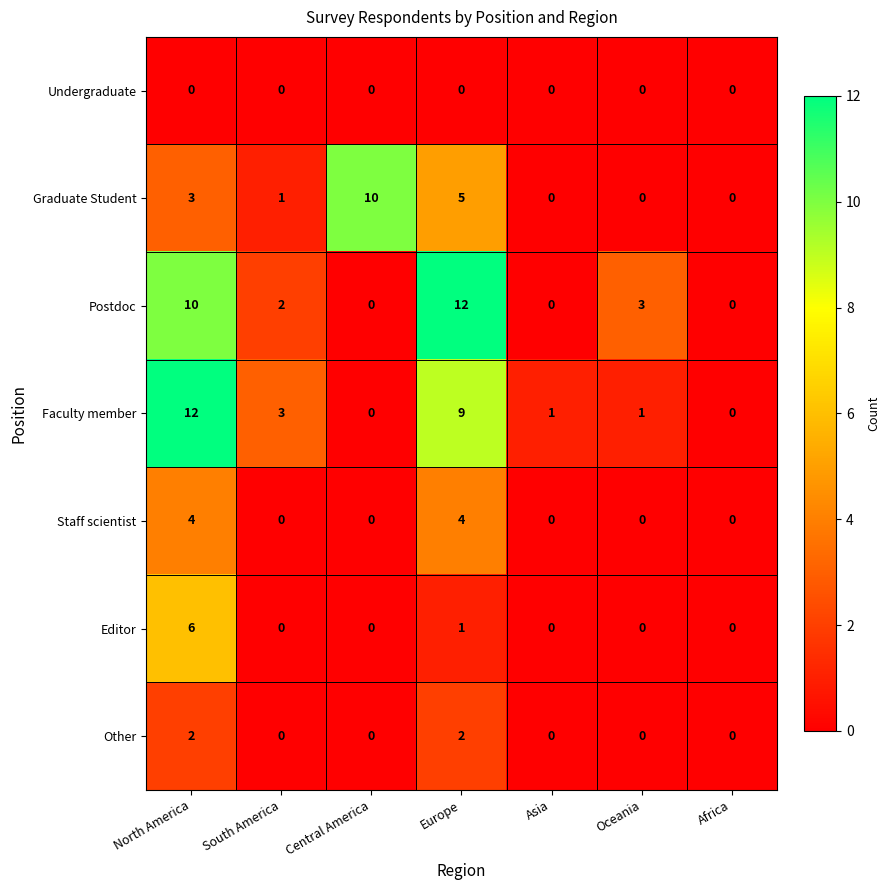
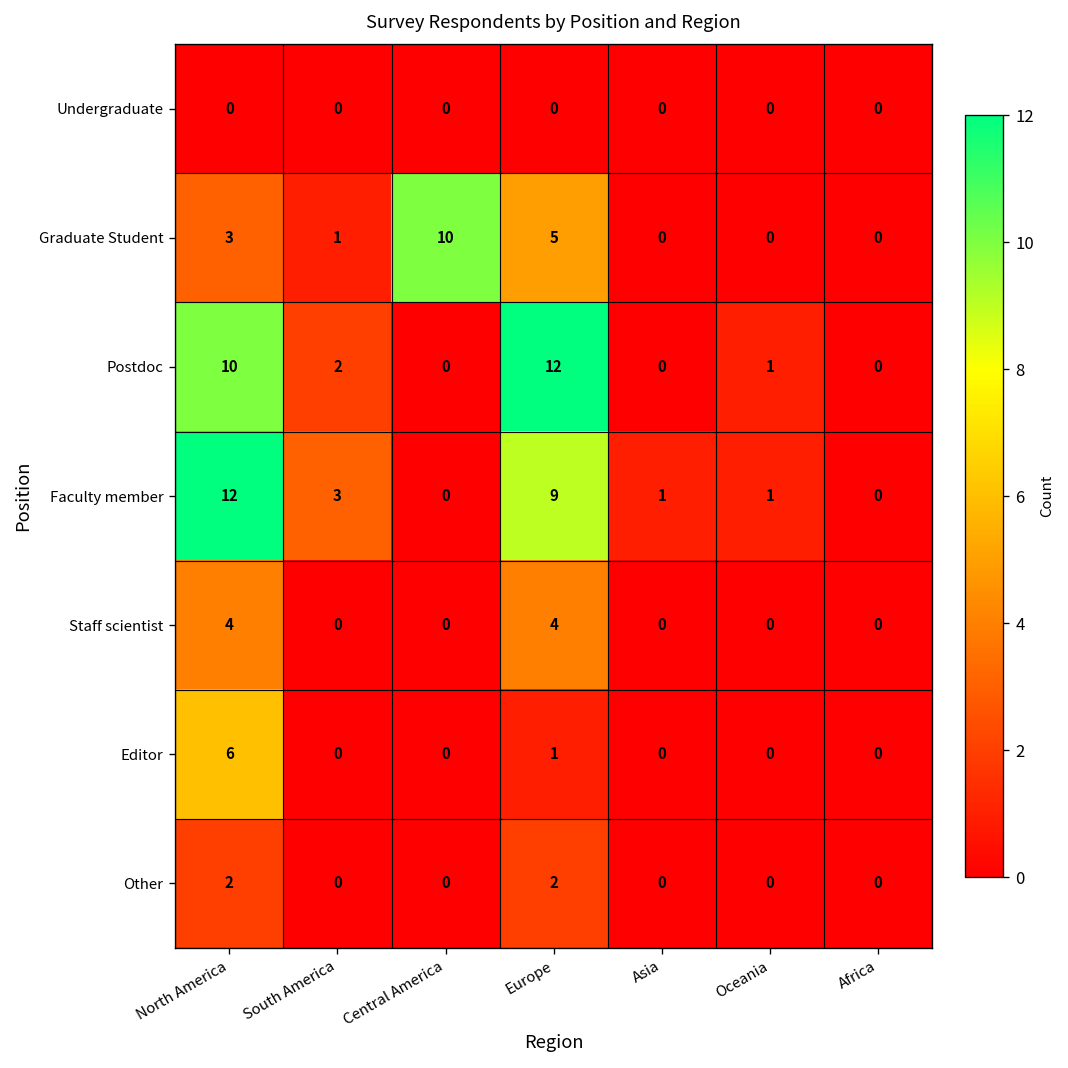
Postdoc, Oceania: 3 -> 1
